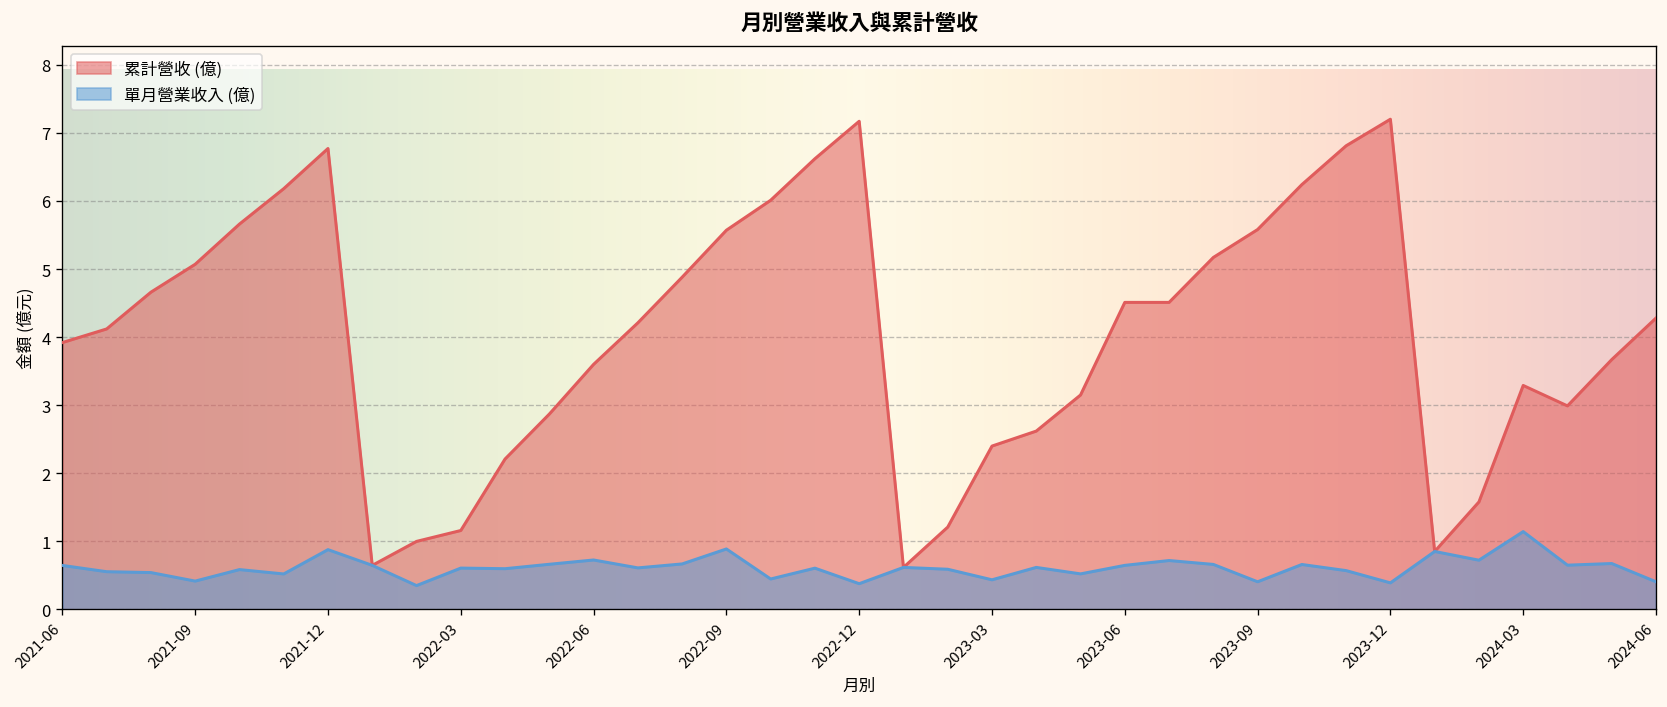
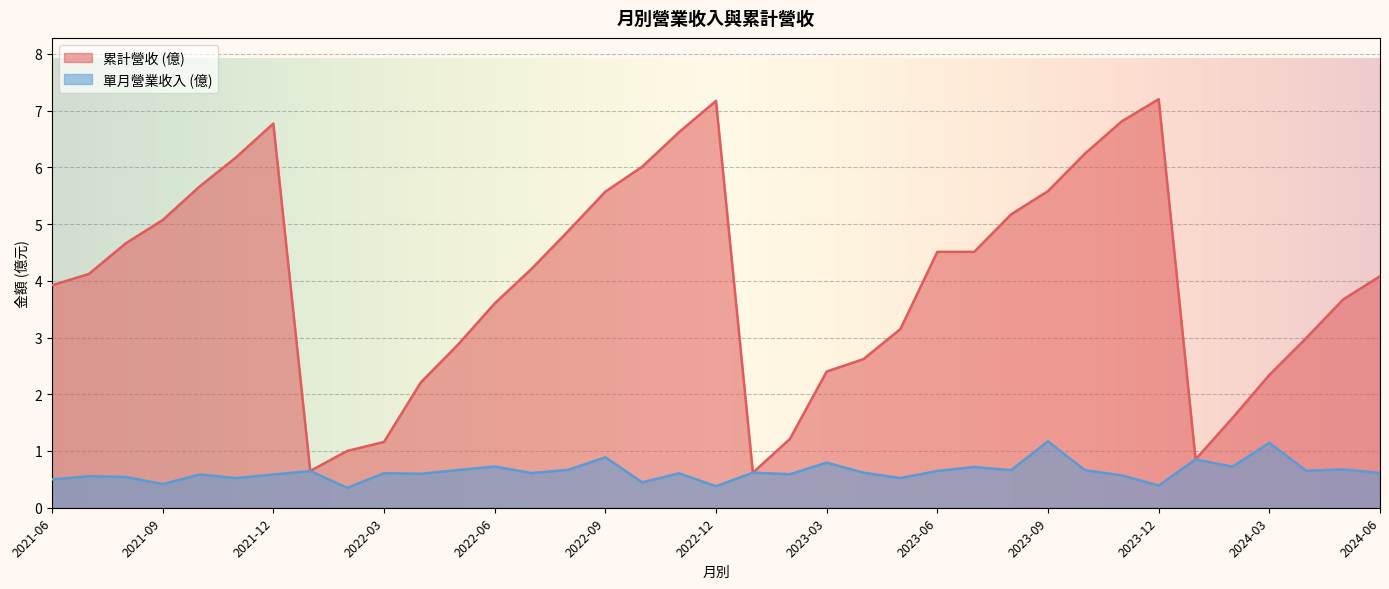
單月營業收入 (億), 2021-06: 0.6 -> 0.5
單月營業收入 (億), 2021-12: 0.9 -> 0.6
單月營業收入 (億), 2023-03: 0.4 -> 0.8
單月營業收入 (億), 2023-09: 0.4 -> 1.2
累計營收 (億), 2024-03: 3.3 -> 2.3
累計營收 (億), 2024-06: 4.3 -> 4.1
單月營業收入 (億), 2024-06: 0.4 -> 0.6
